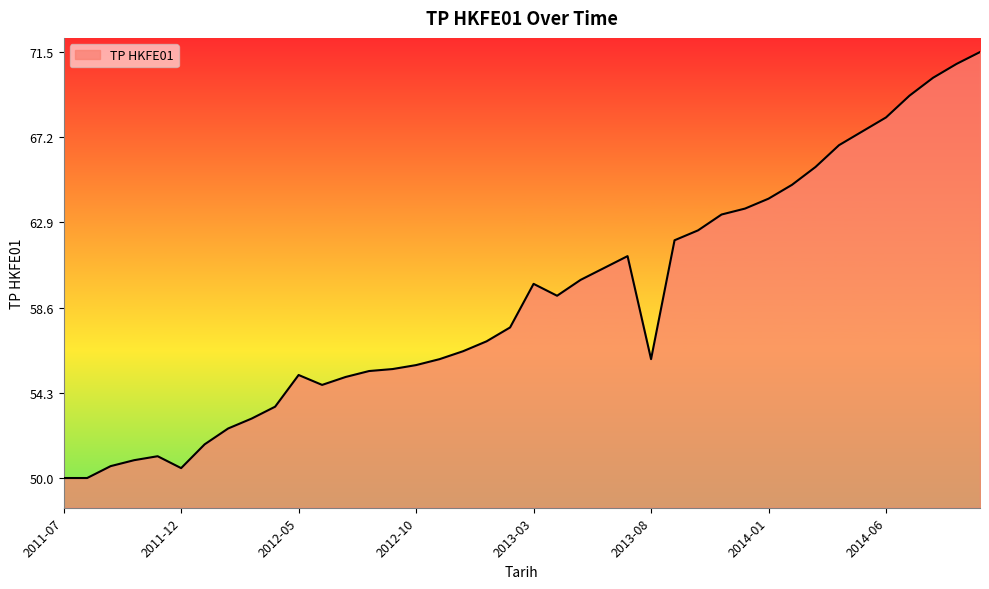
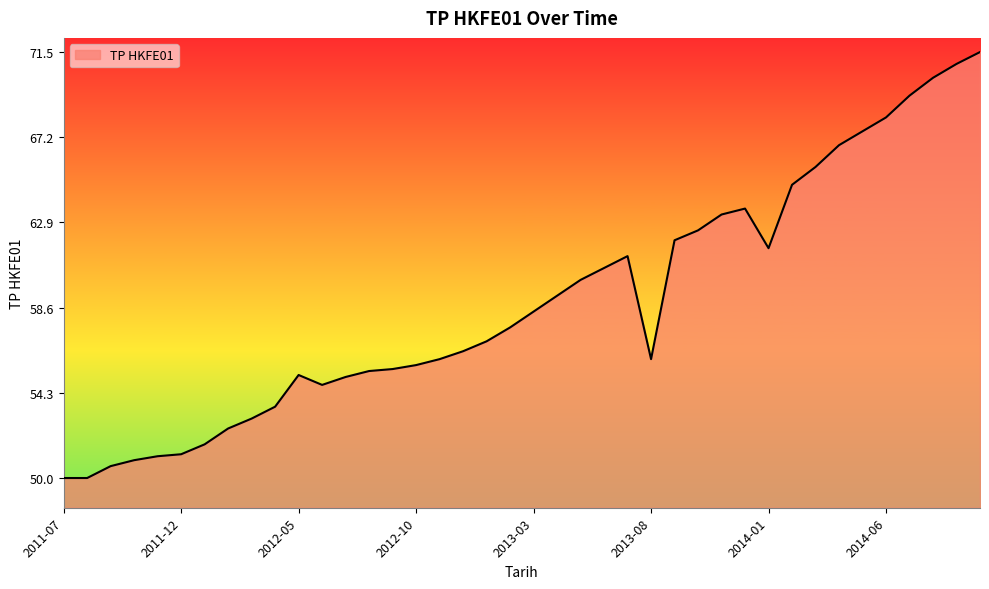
2011-12: 50.5 -> 51.2
2013-03: 59.8 -> 58.4
2014-01: 64.1 -> 61.6
